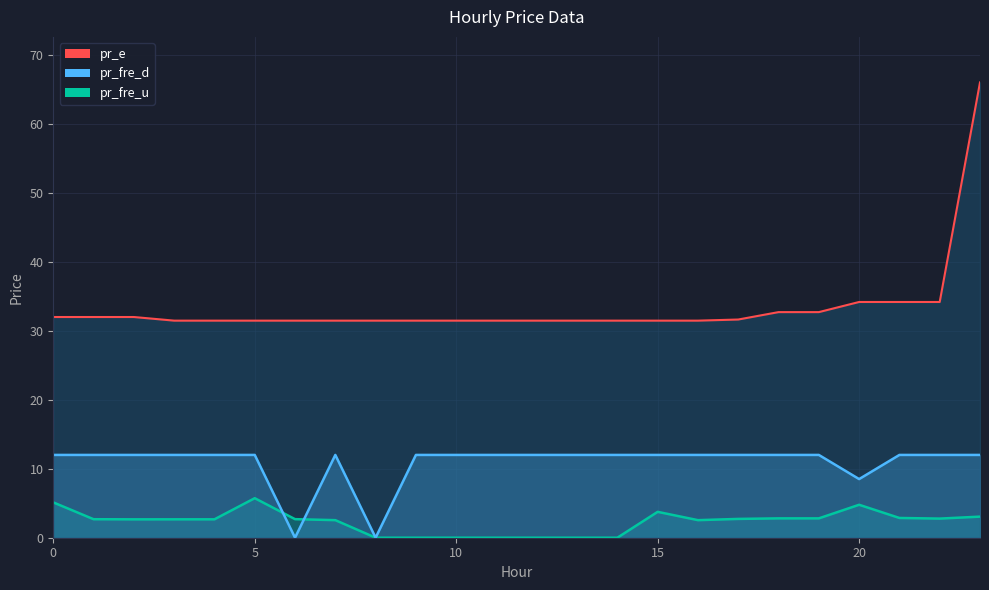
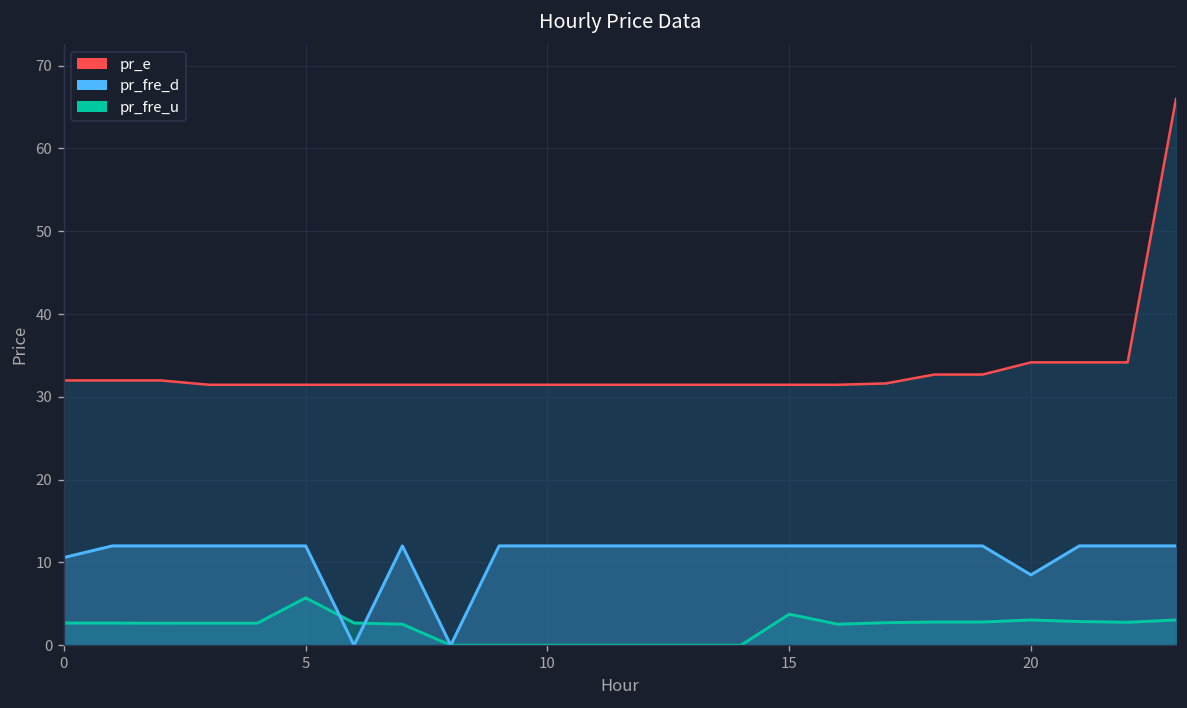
pr_fre_u, 0: 5 -> 3
pr_fre_d, 0: 12 -> 11
pr_fre_u, 20: 5 -> 3
